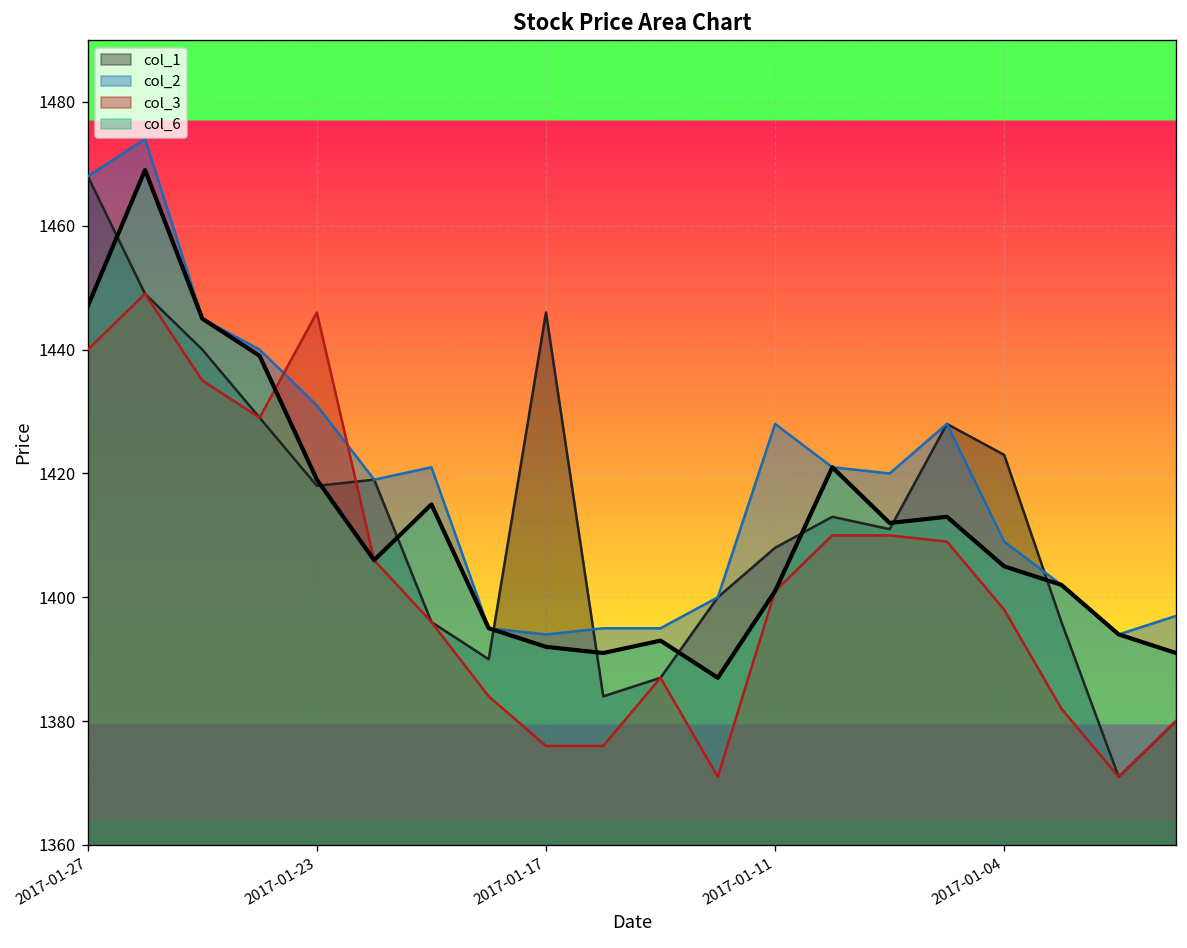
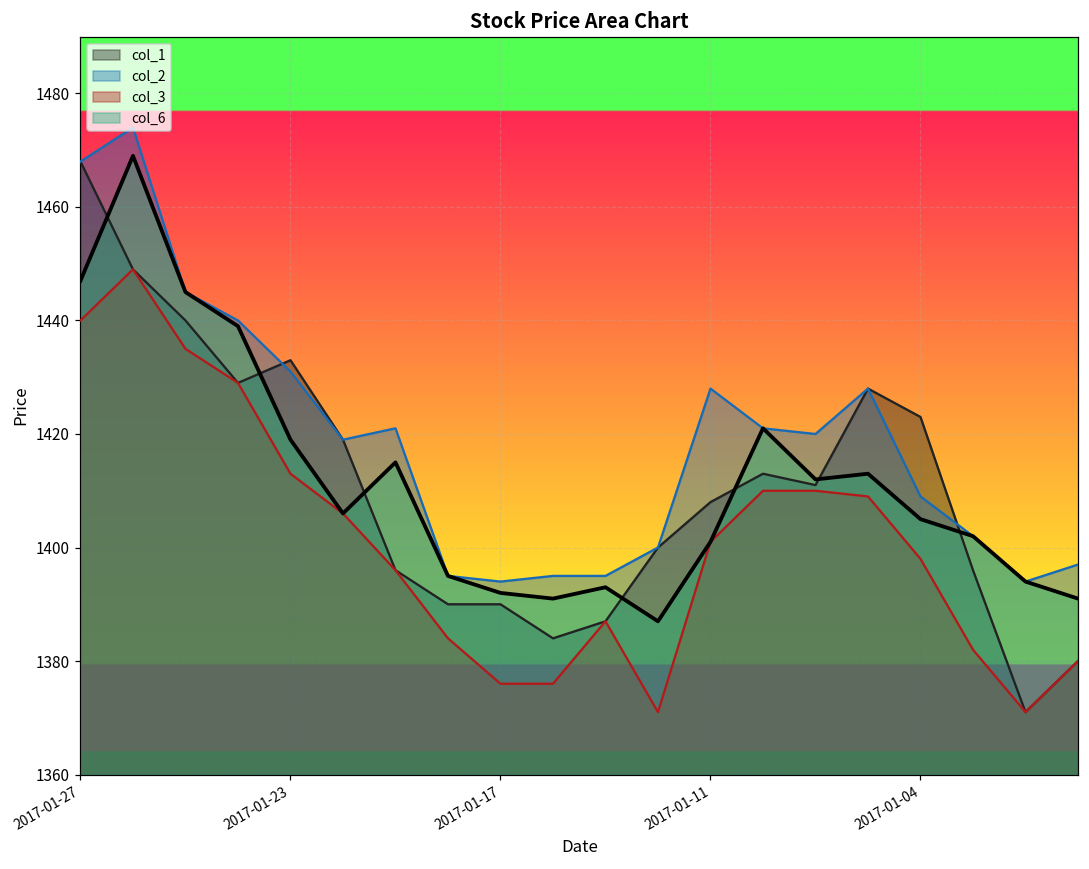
col_1, 2017-01-23: 1418 -> 1433
col_3, 2017-01-23: 1446 -> 1413
col_1, 2017-01-17: 1446 -> 1390
